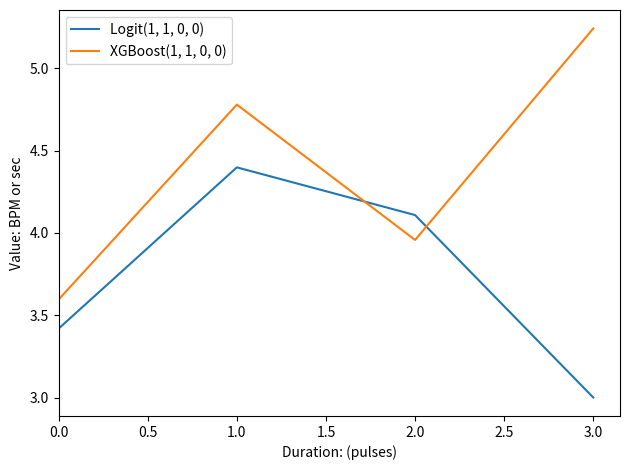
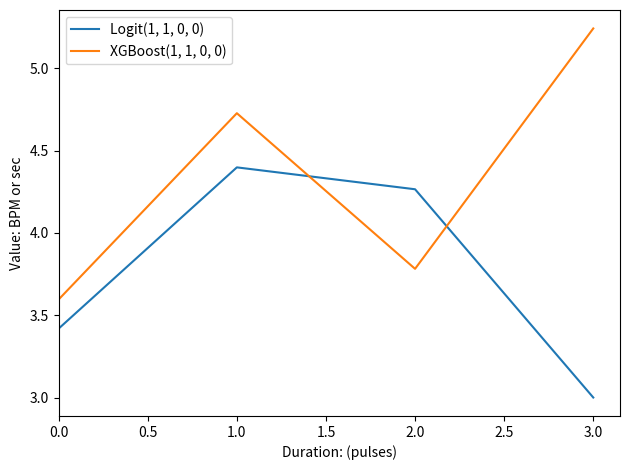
XGBoost(1, 1, 0, 0), 1.0: 4.78 -> 4.73
Logit(1, 1, 0, 0), 2.0: 4.11 -> 4.27
XGBoost(1, 1, 0, 0), 2.0: 3.96 -> 3.78
